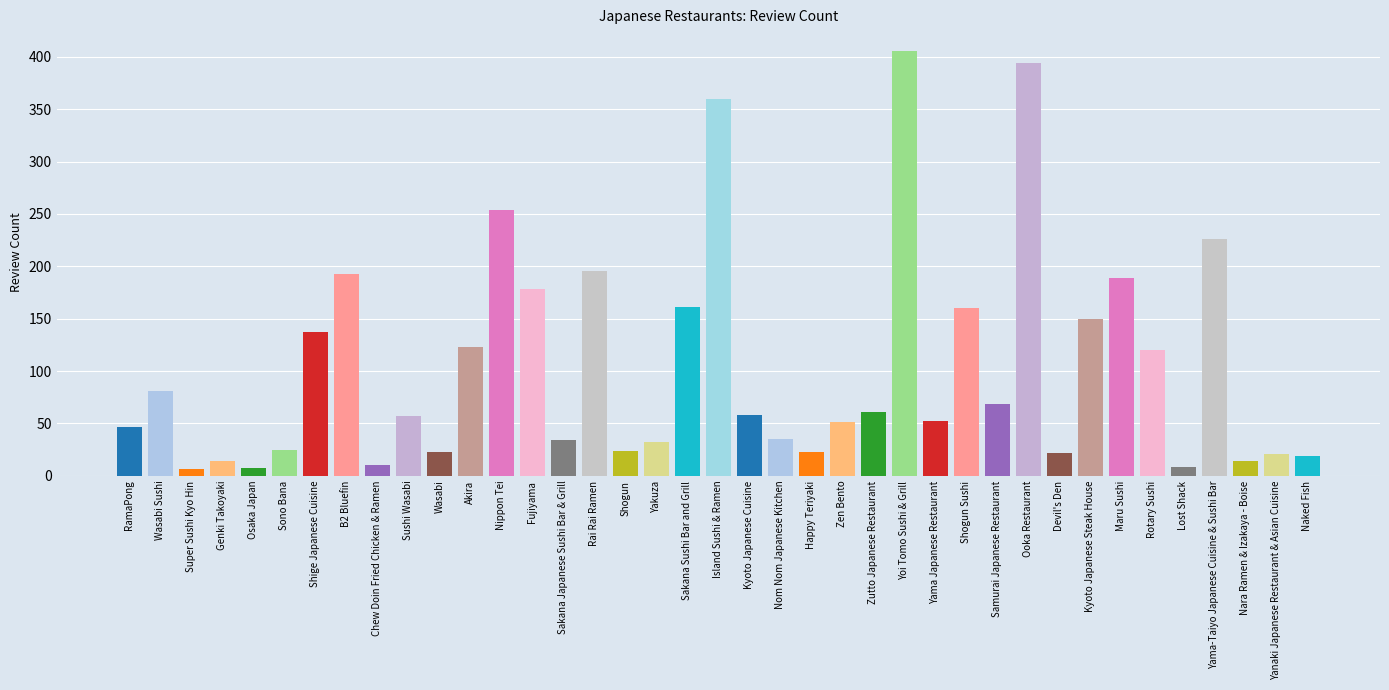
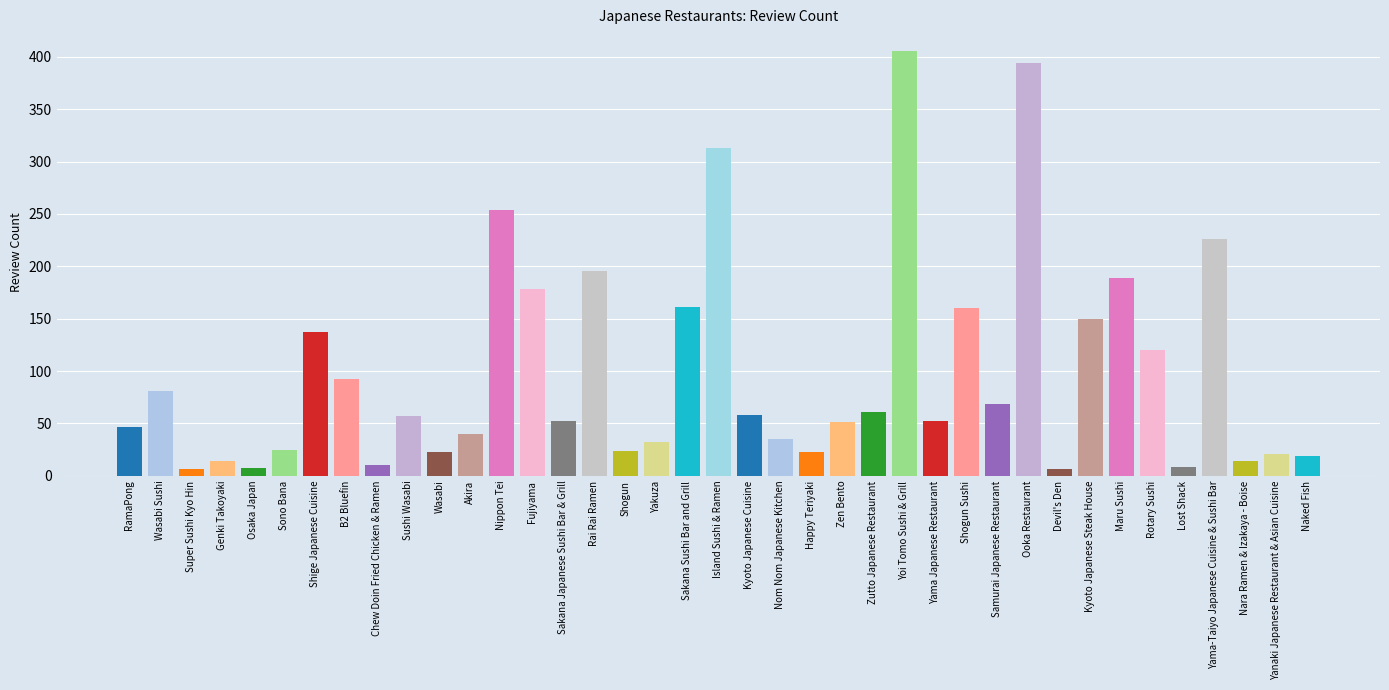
B2 Bluefin: 193 -> 92
Akira: 123 -> 40
Sakana Japanese Sushi Bar & Grill: 34 -> 52
Island Sushi & Ramen: 360 -> 313
Devil's Den: 22 -> 6
